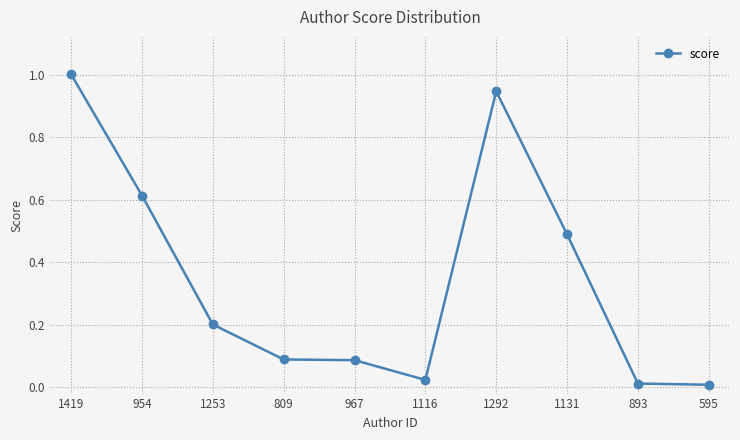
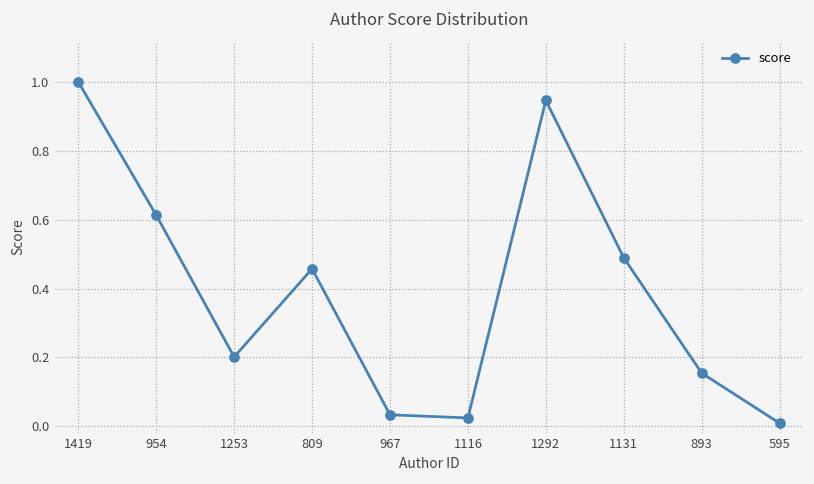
809: 0.09 -> 0.46
967: 0.09 -> 0.03
893: 0.01 -> 0.15
